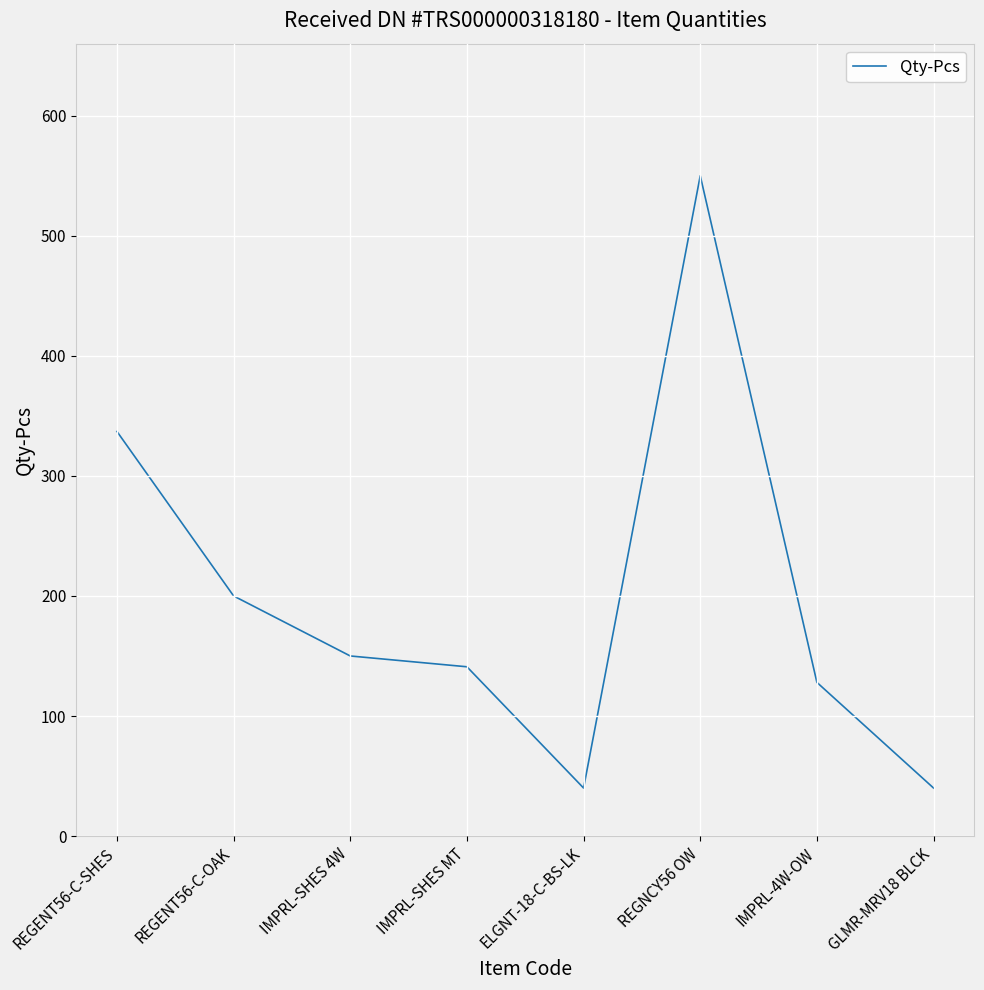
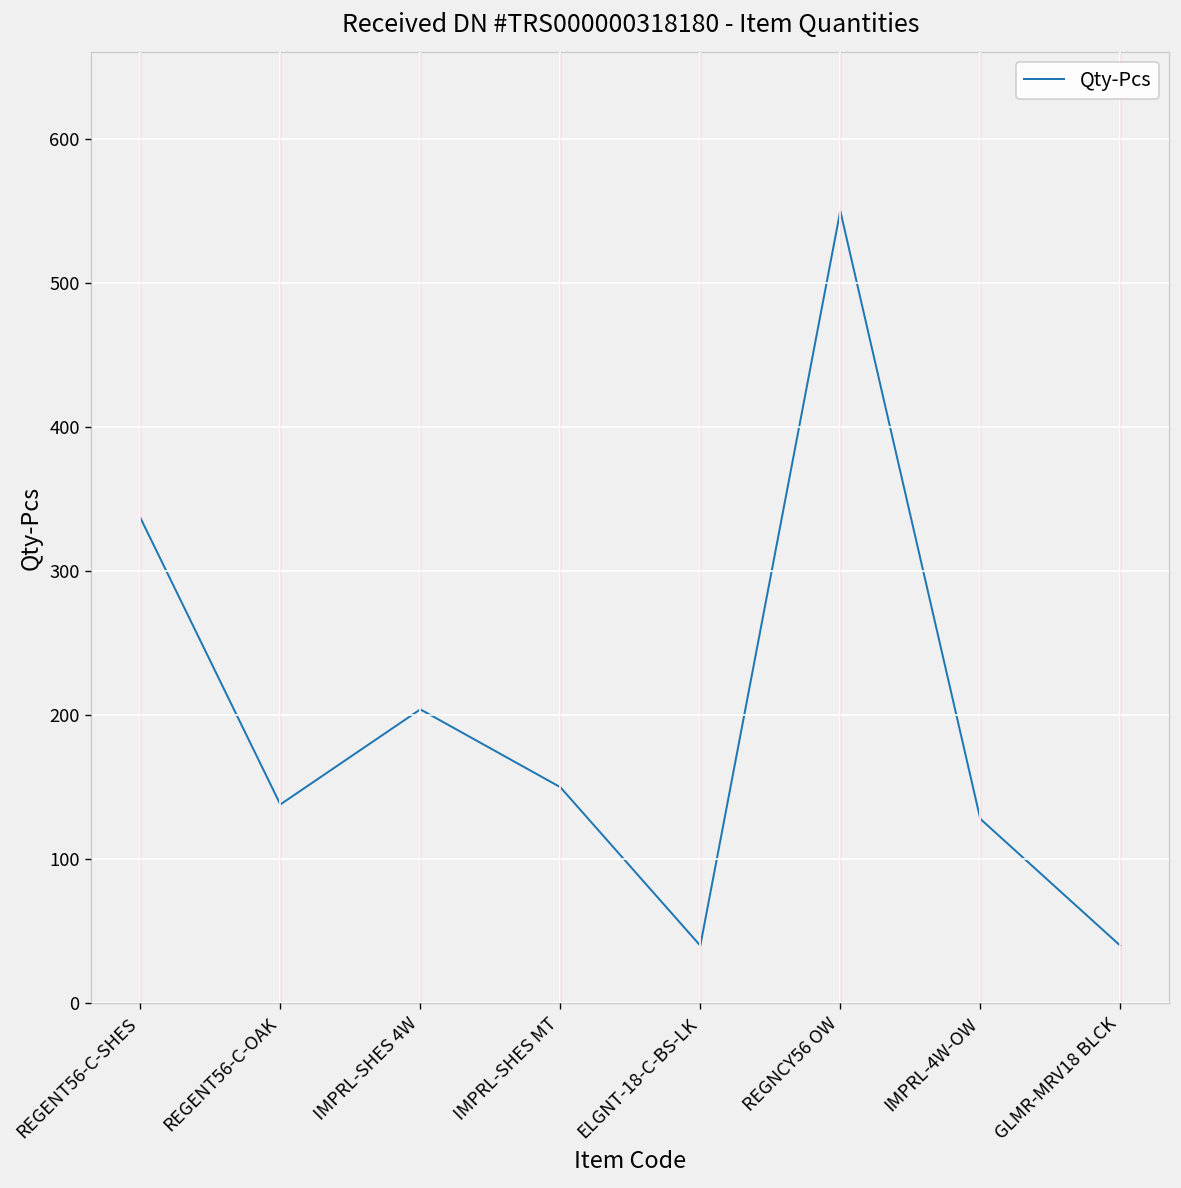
REGENT56-C-OAK: 200 -> 138
IMPRL-SHES 4W: 150 -> 204
IMPRL-SHES MT: 141 -> 150
